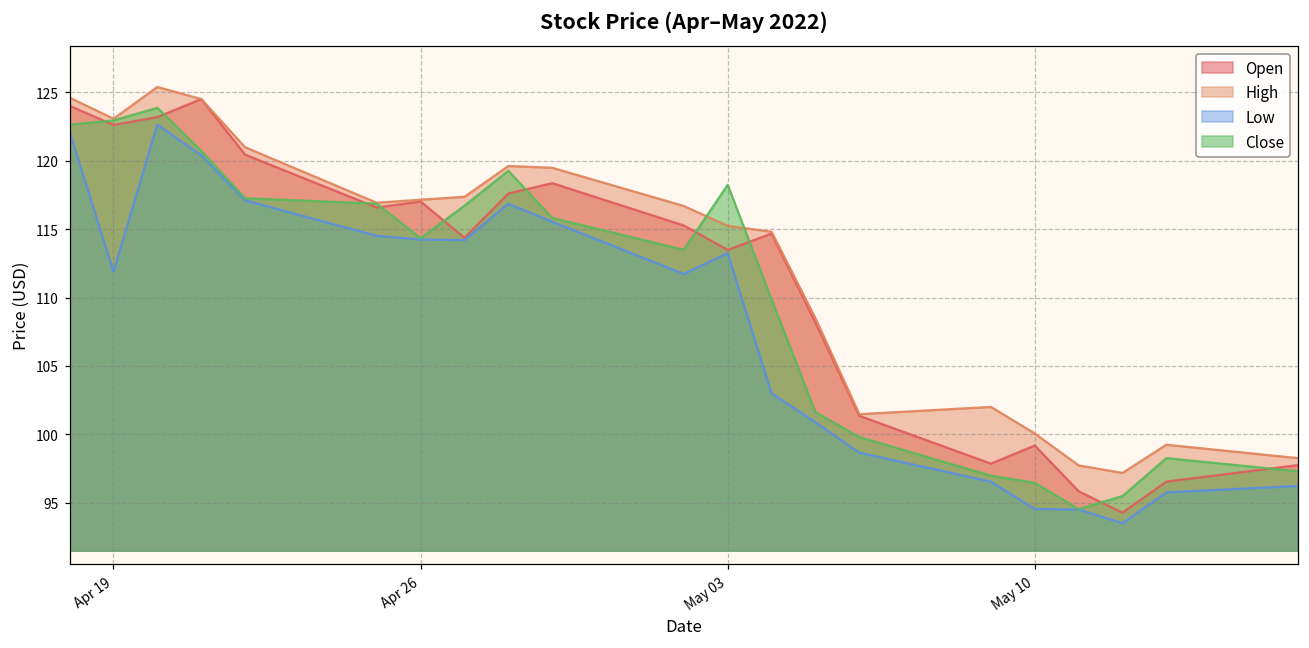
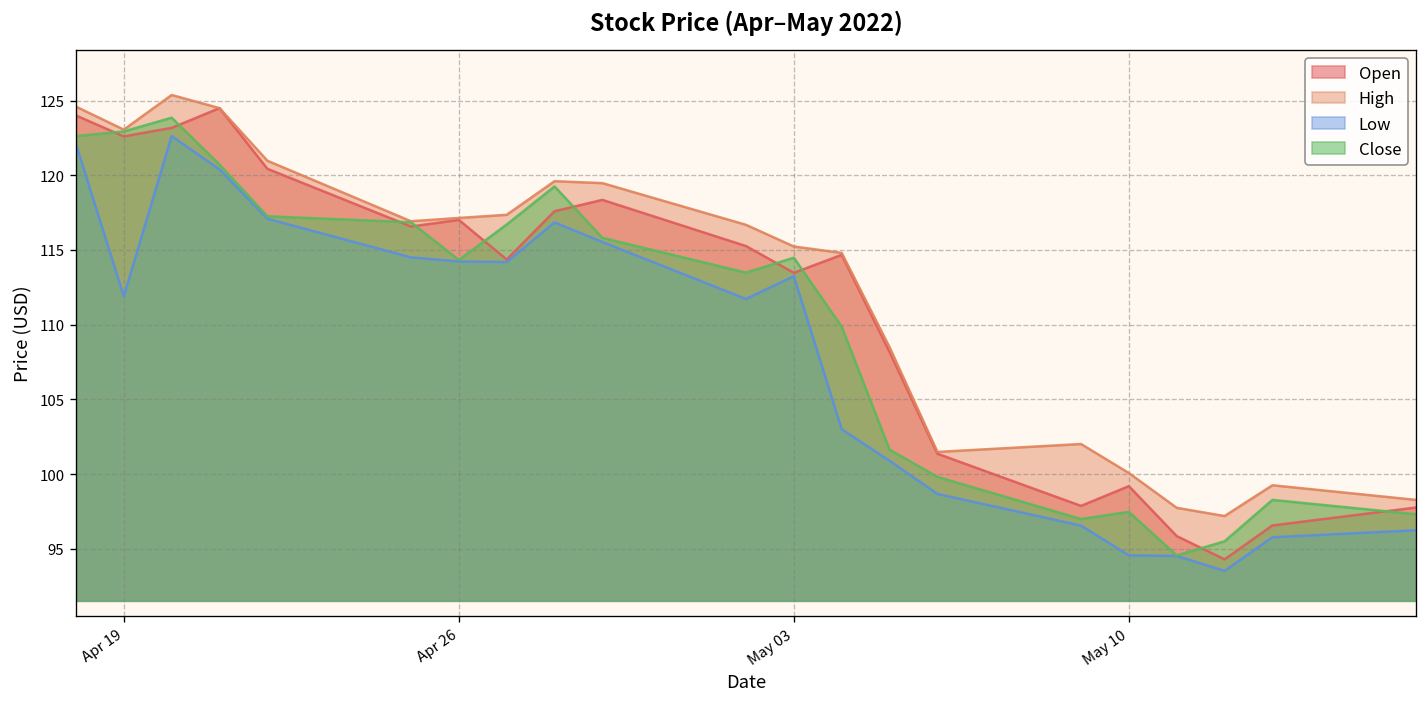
Close, May 03: 118.2 -> 114.5
Close, May 10: 96.5 -> 97.5
